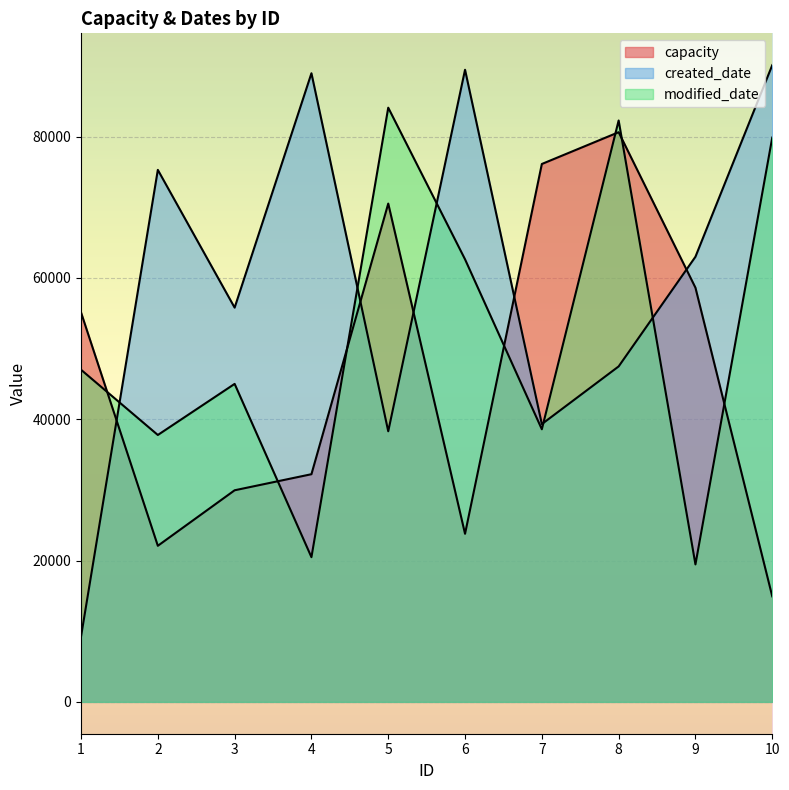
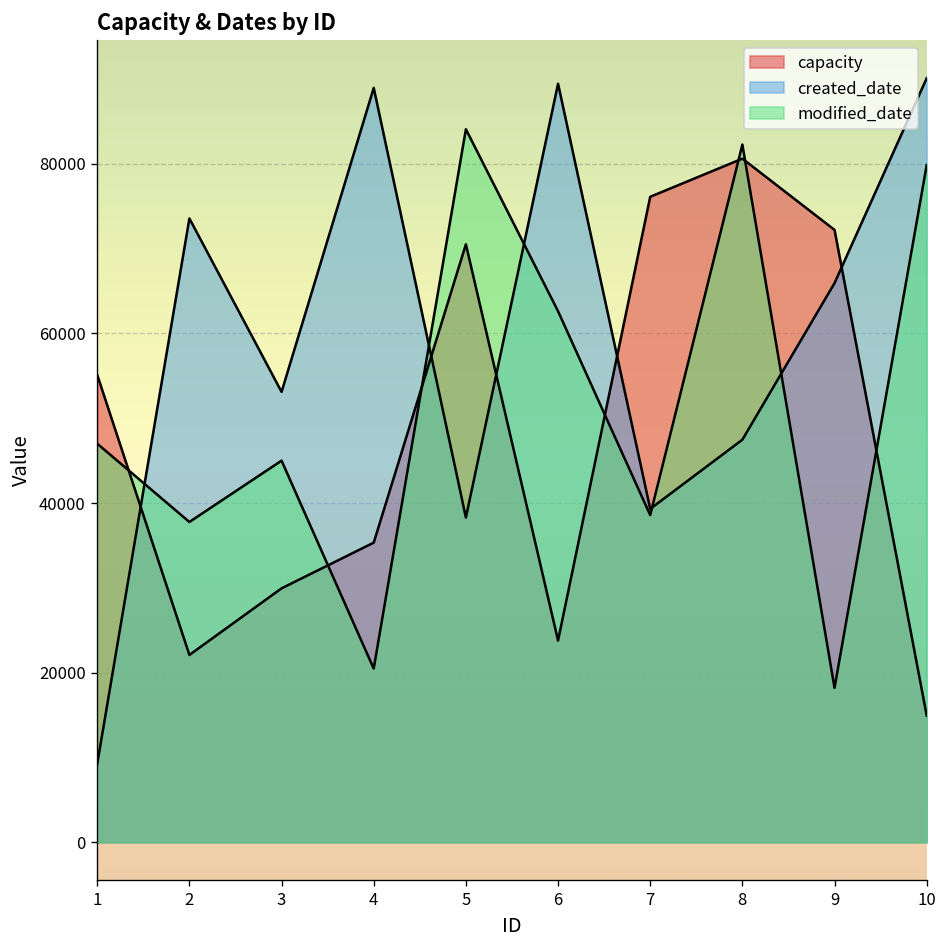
created_date, 2: 75000 -> 74000
created_date, 3: 56000 -> 53000
capacity, 4: 32000 -> 35000
capacity, 9: 59000 -> 72000
created_date, 9: 63000 -> 66000
modified_date, 9: 19000 -> 18000
